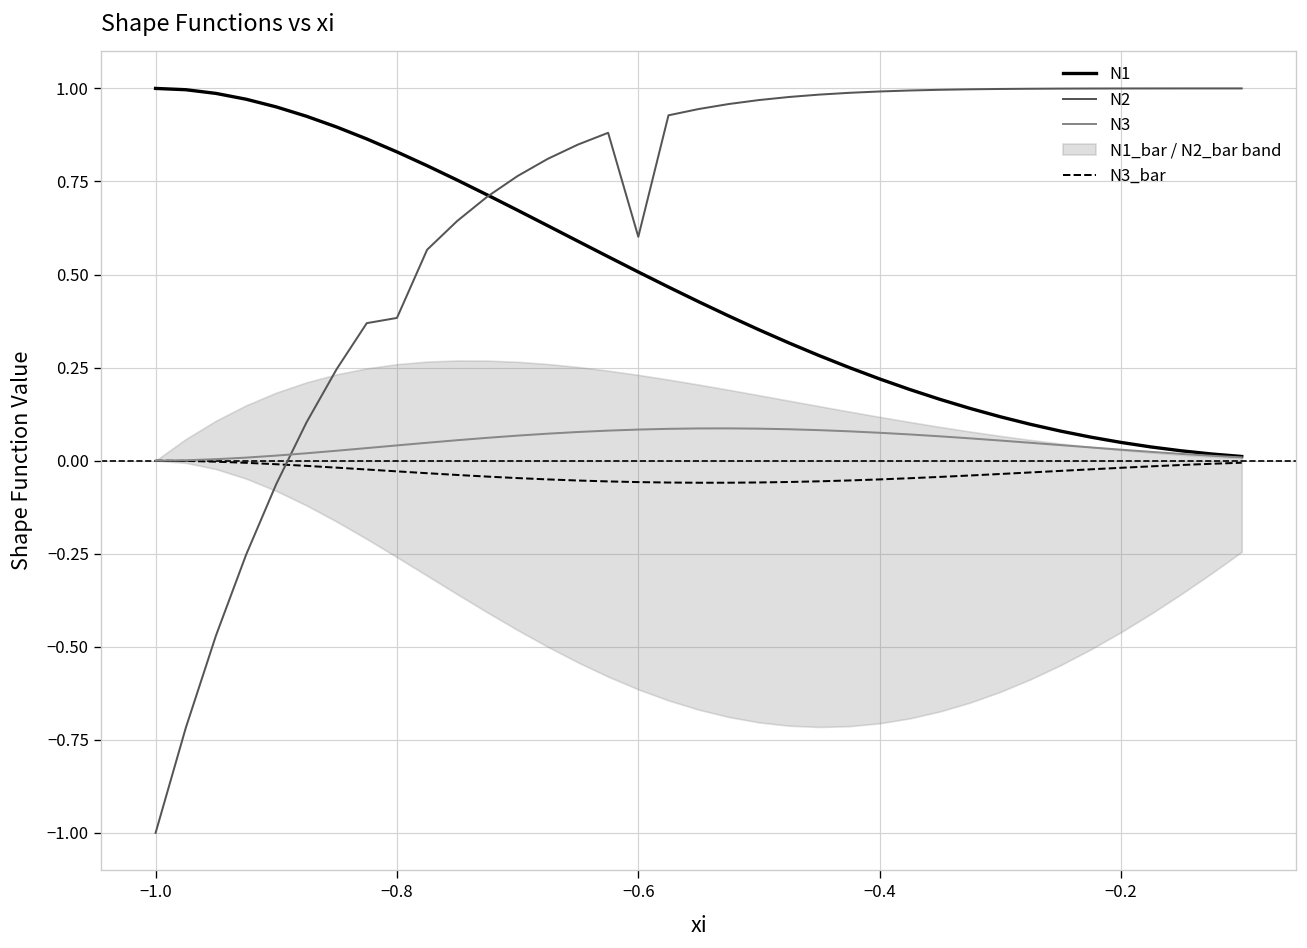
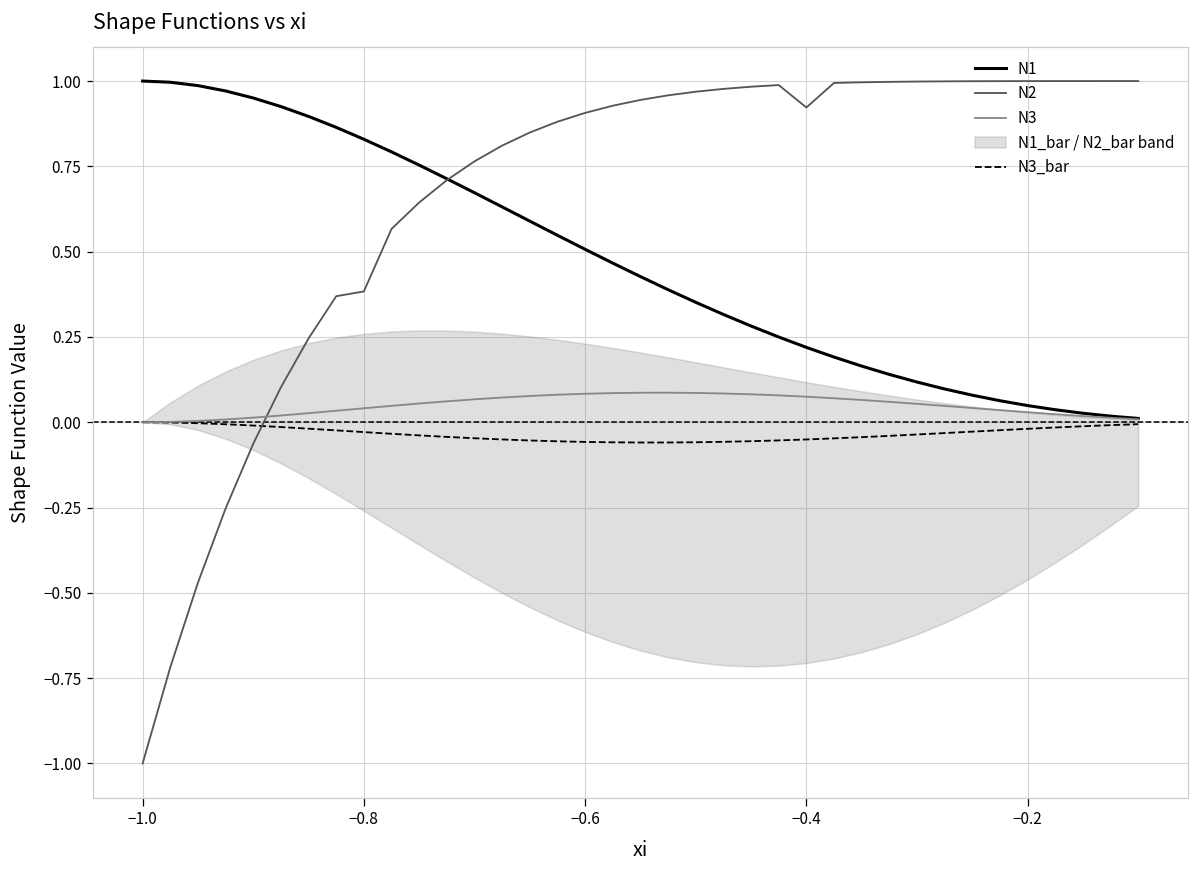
N2, −0.6: 0.60 -> 0.91
N2, −0.4: 0.99 -> 0.92
